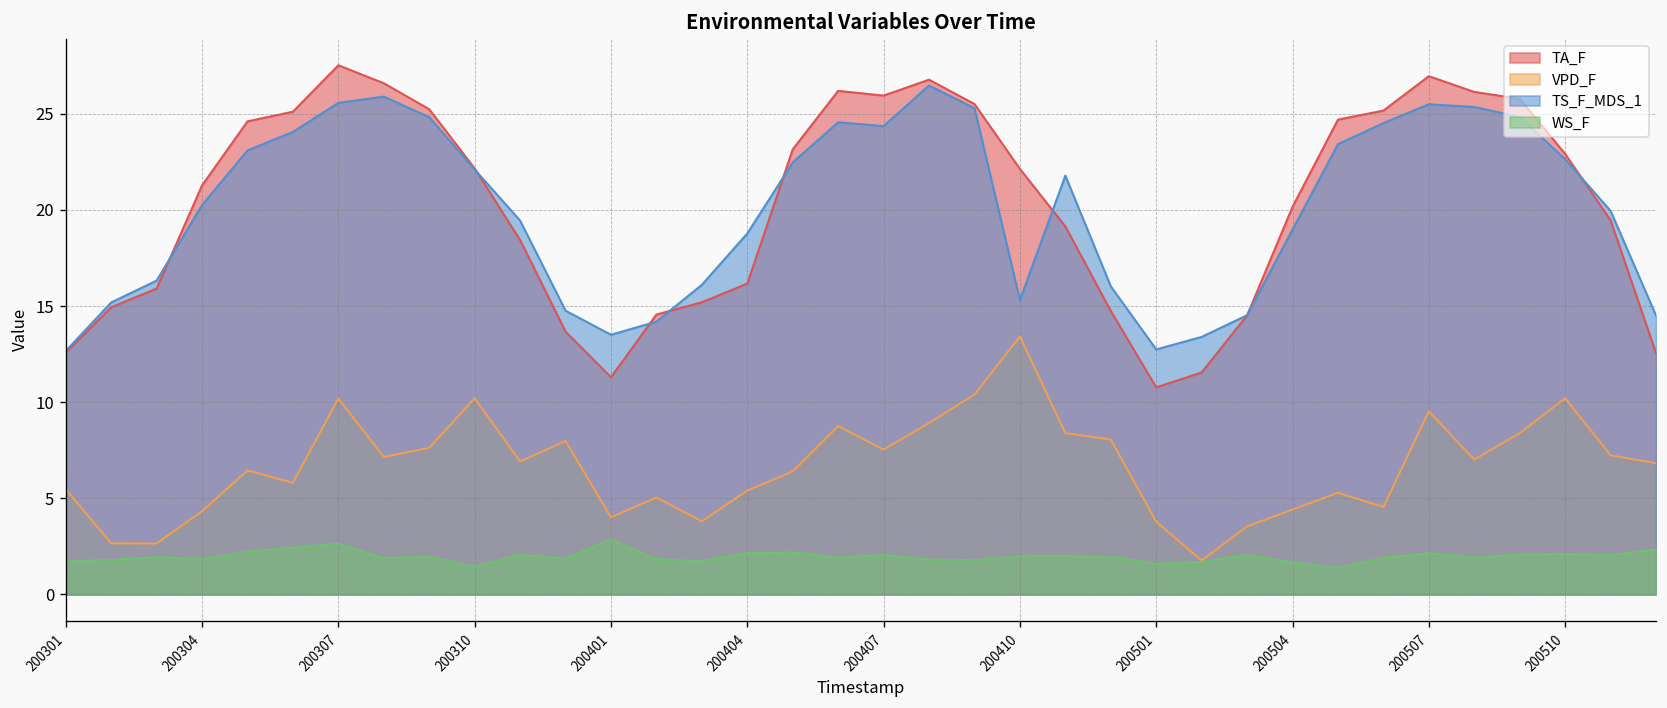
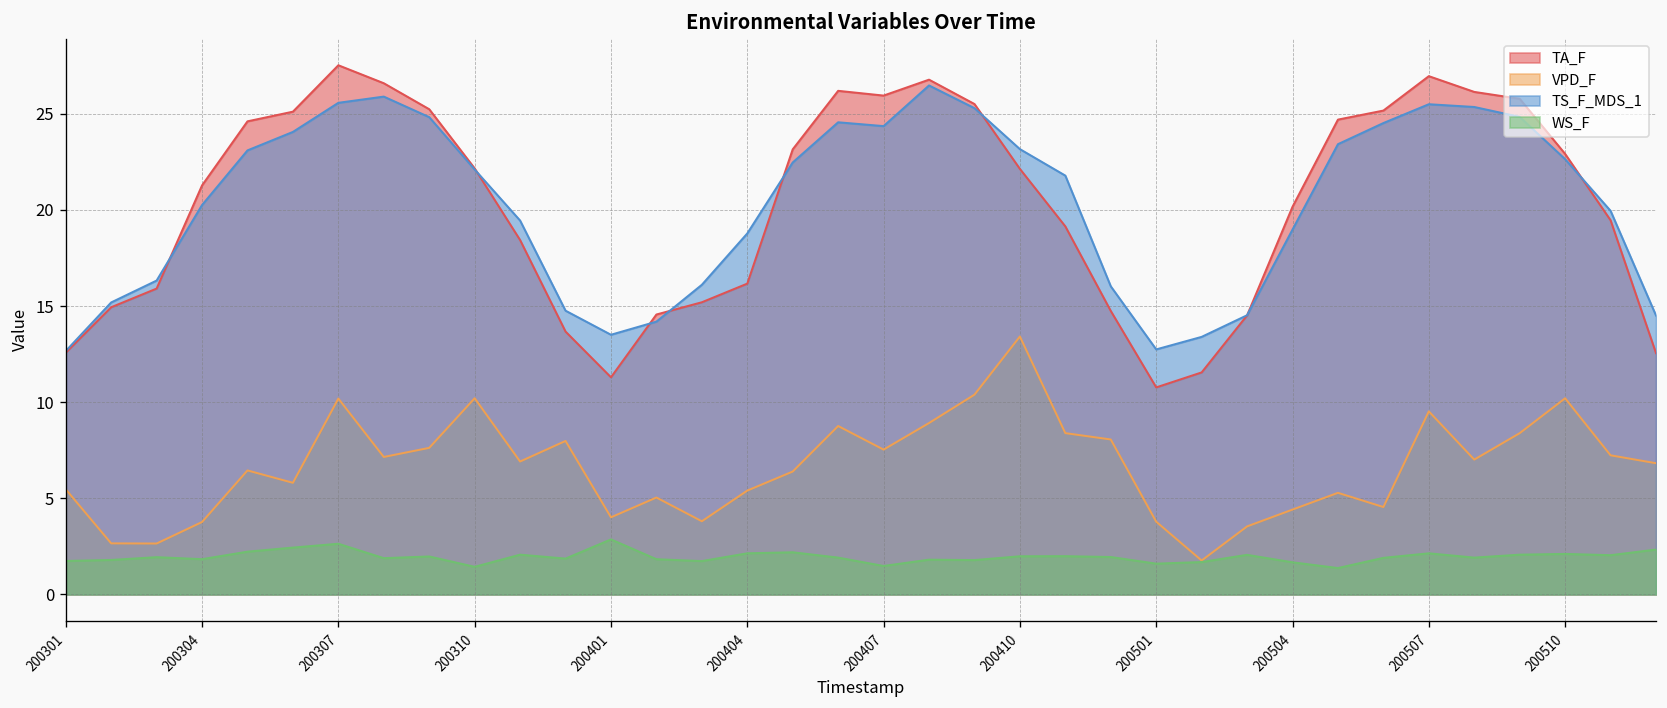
VPD_F, 200304: 4.3 -> 3.8
WS_F, 200407: 2.1 -> 1.5
TS_F_MDS_1, 200410: 15.3 -> 23.2
